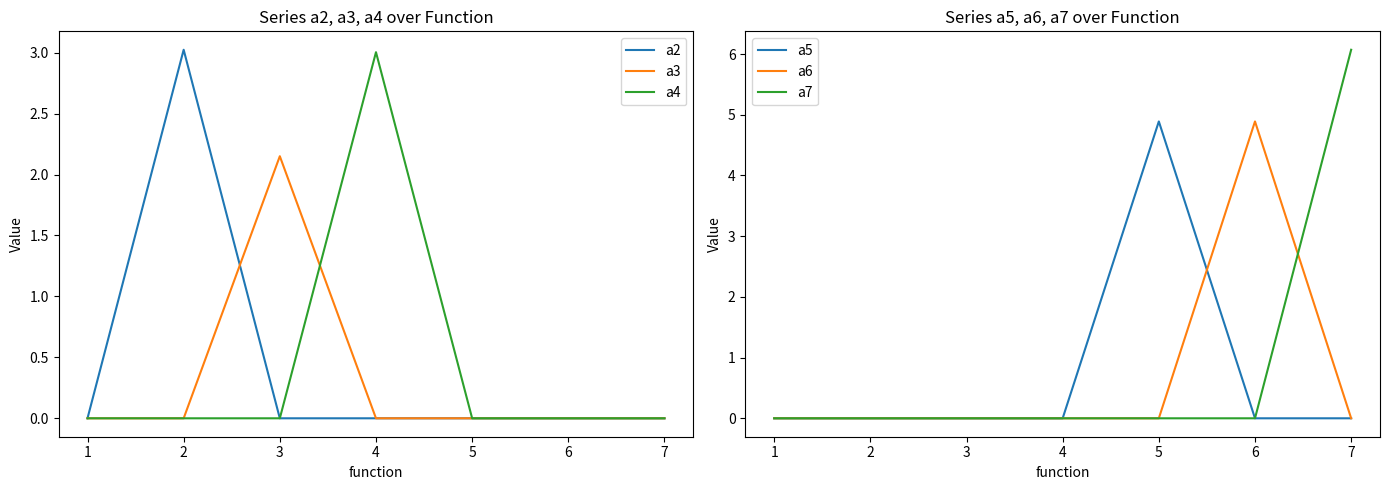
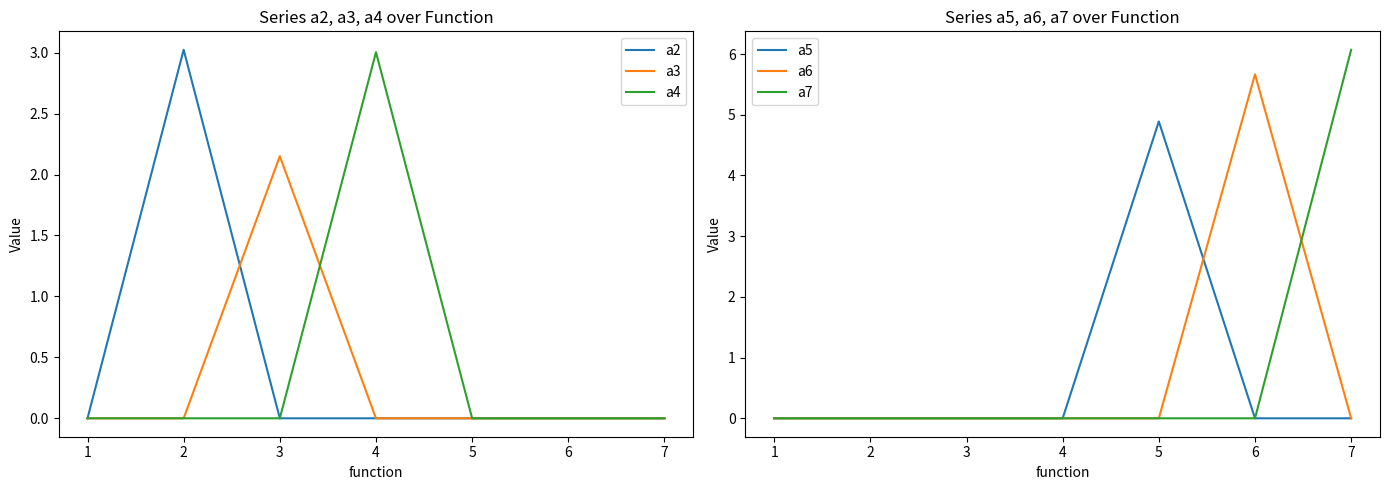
Series a5, a6, a7 over Function, a6, 6: 4.9 -> 5.7
